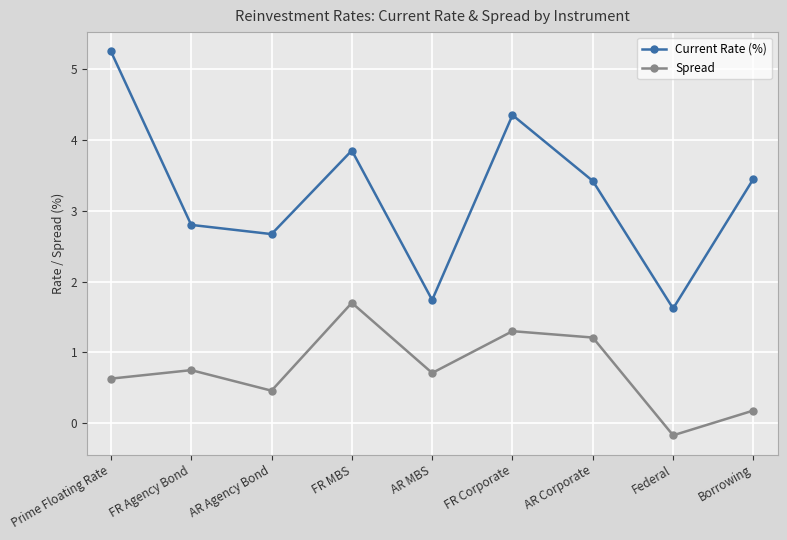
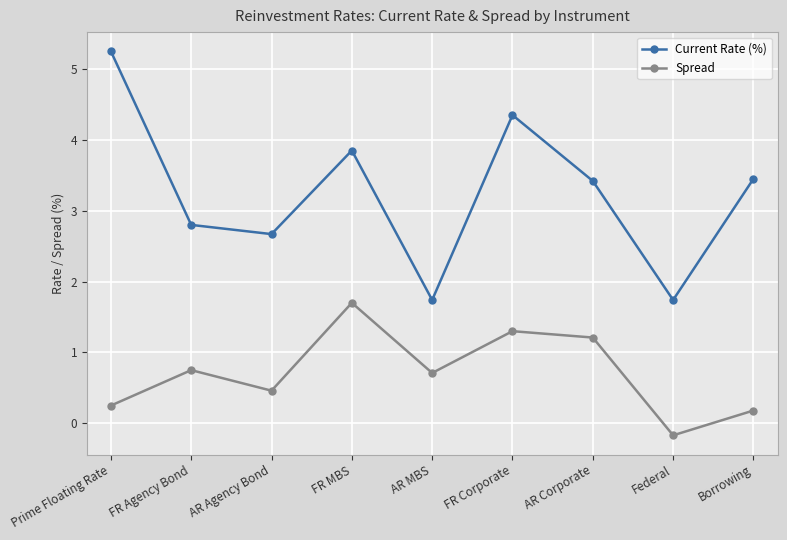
Spread, Prime Floating Rate: 0.6 -> 0.3
Current Rate (%), Federal: 1.6 -> 1.7
